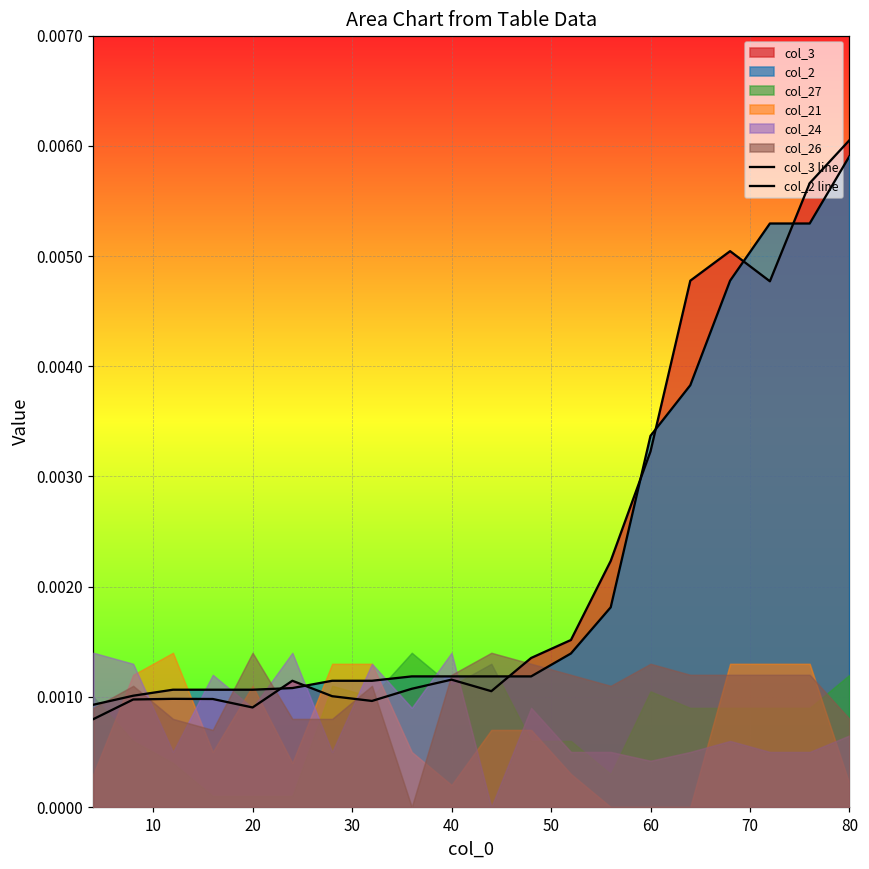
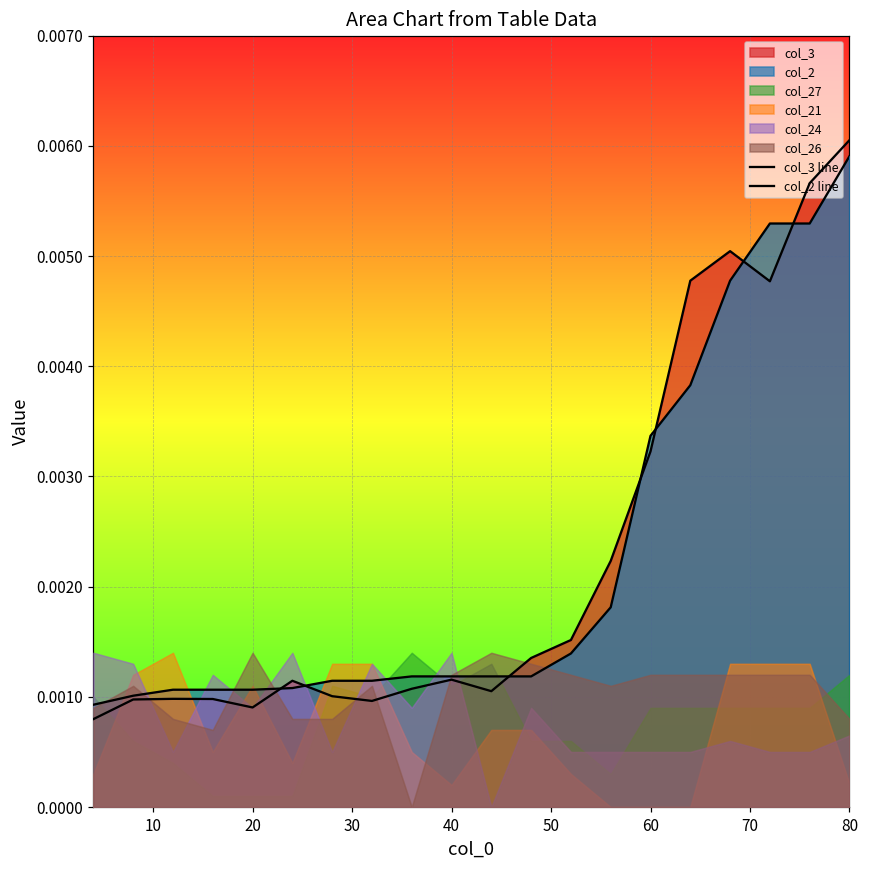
col_27, 60: 0.00105 -> 0.00090
col_24, 60: 0.00042 -> 0.00050
col_26, 60: 0.00130 -> 0.00120
